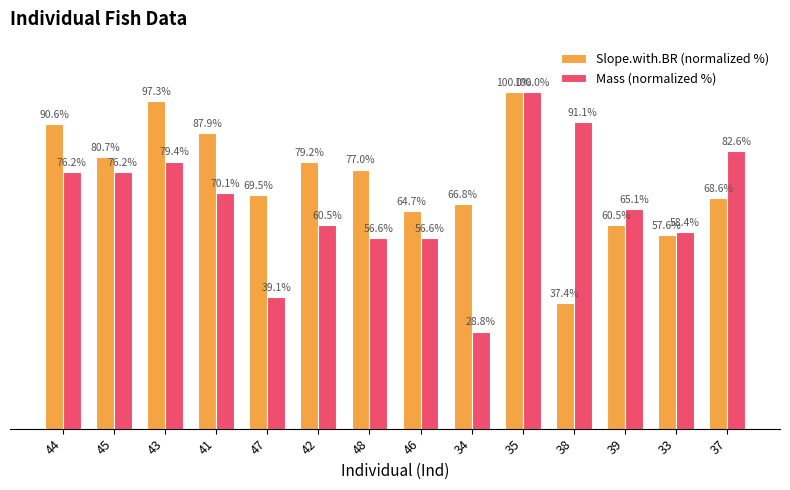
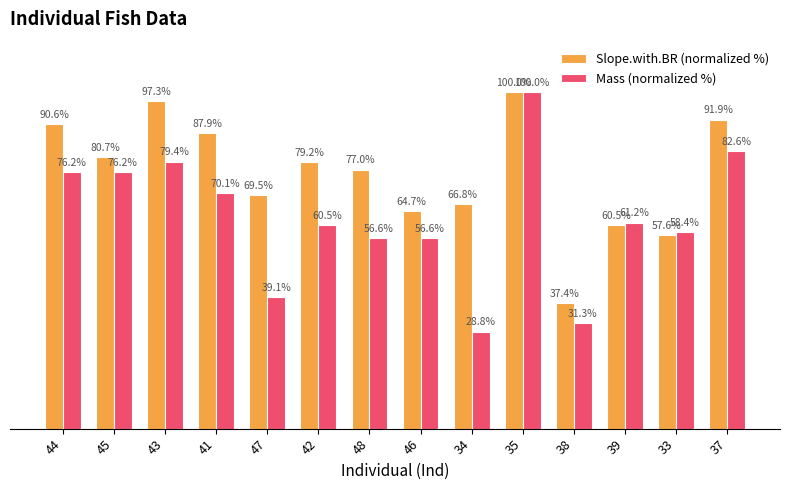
Mass (normalized %), 38: 91.1% -> 31.3%
Mass (normalized %), 39: 65.1% -> 61.2%
Slope.with.BR (normalized %), 37: 68.6% -> 91.9%
